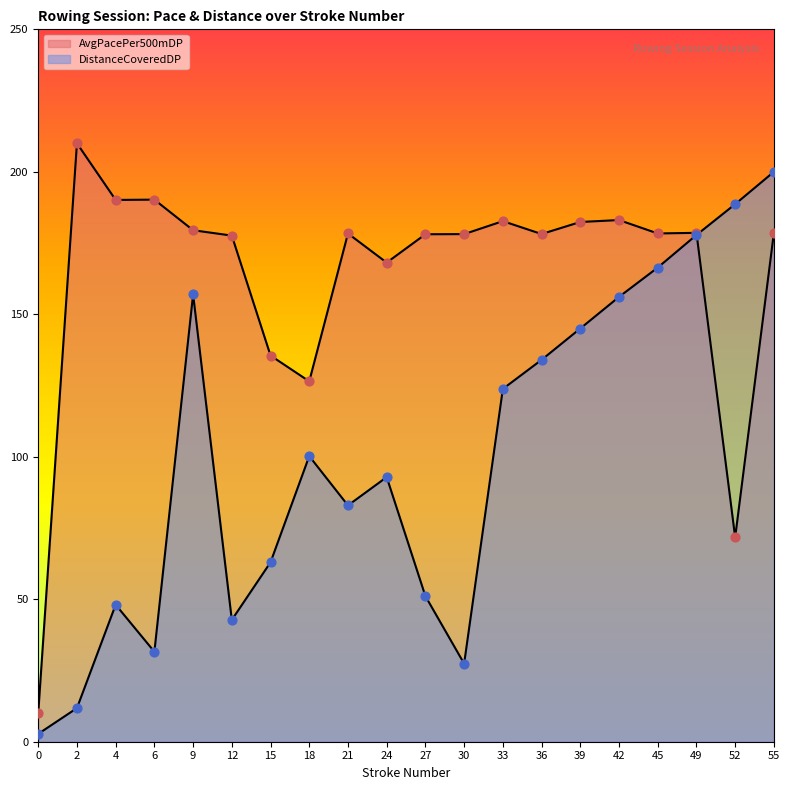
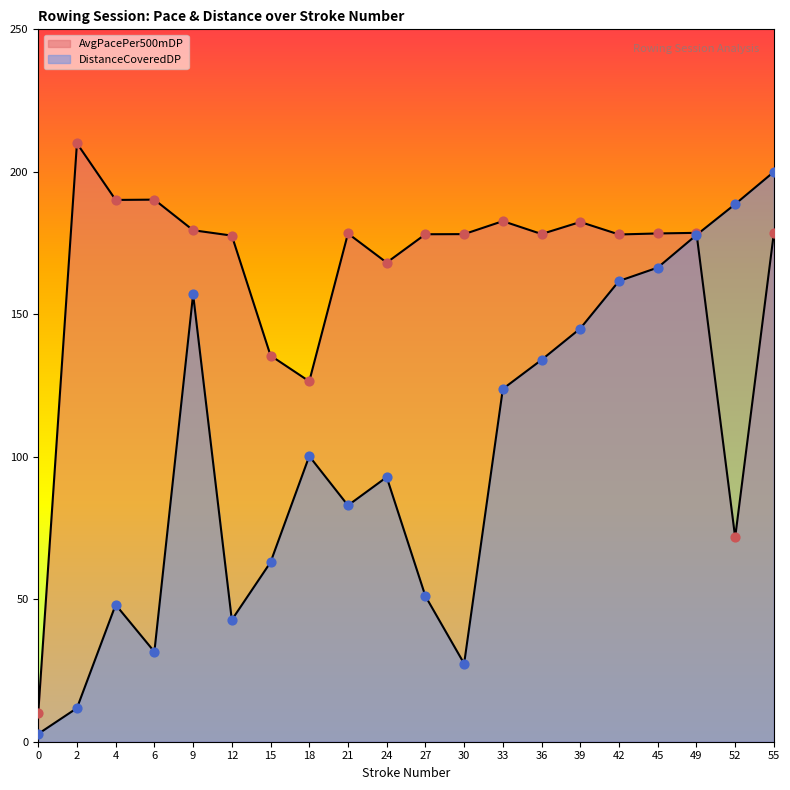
AvgPacePer500mDP, 42: 183 -> 178
DistanceCoveredDP, 42: 156 -> 162
